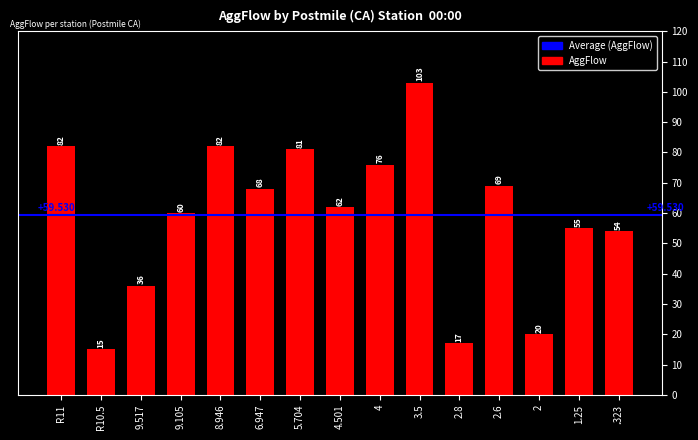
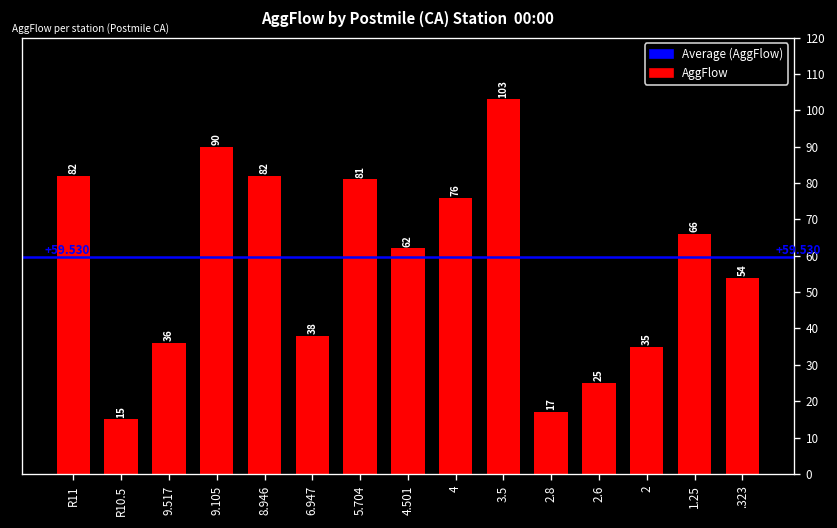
9.105: 60 -> 90
6.947: 68 -> 38
2.6: 69 -> 25
2: 20 -> 35
1.25: 55 -> 66
